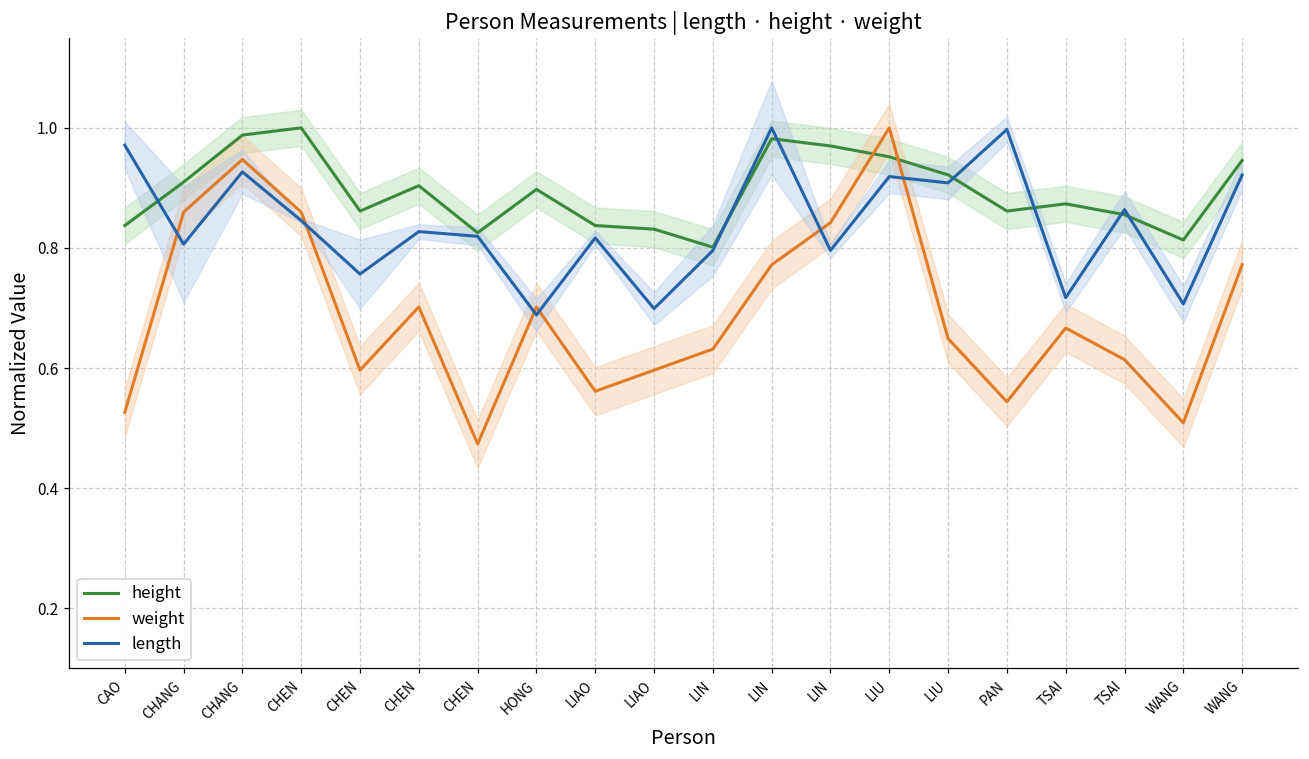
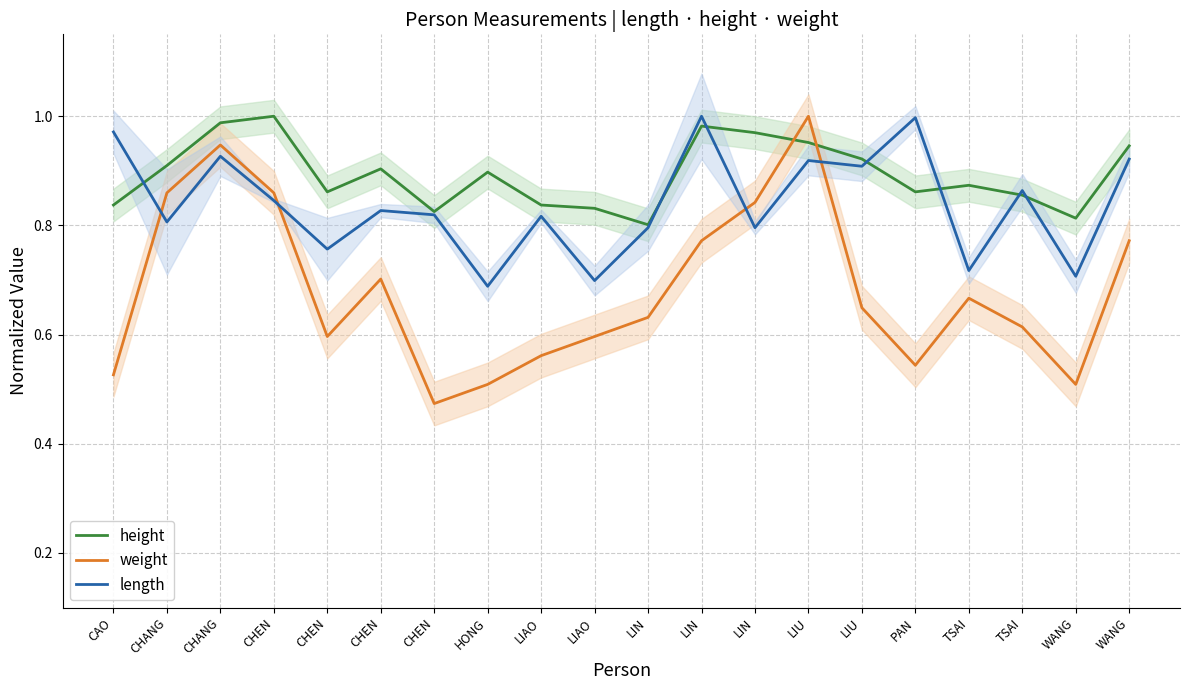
weight, HONG: 0.70 -> 0.51
